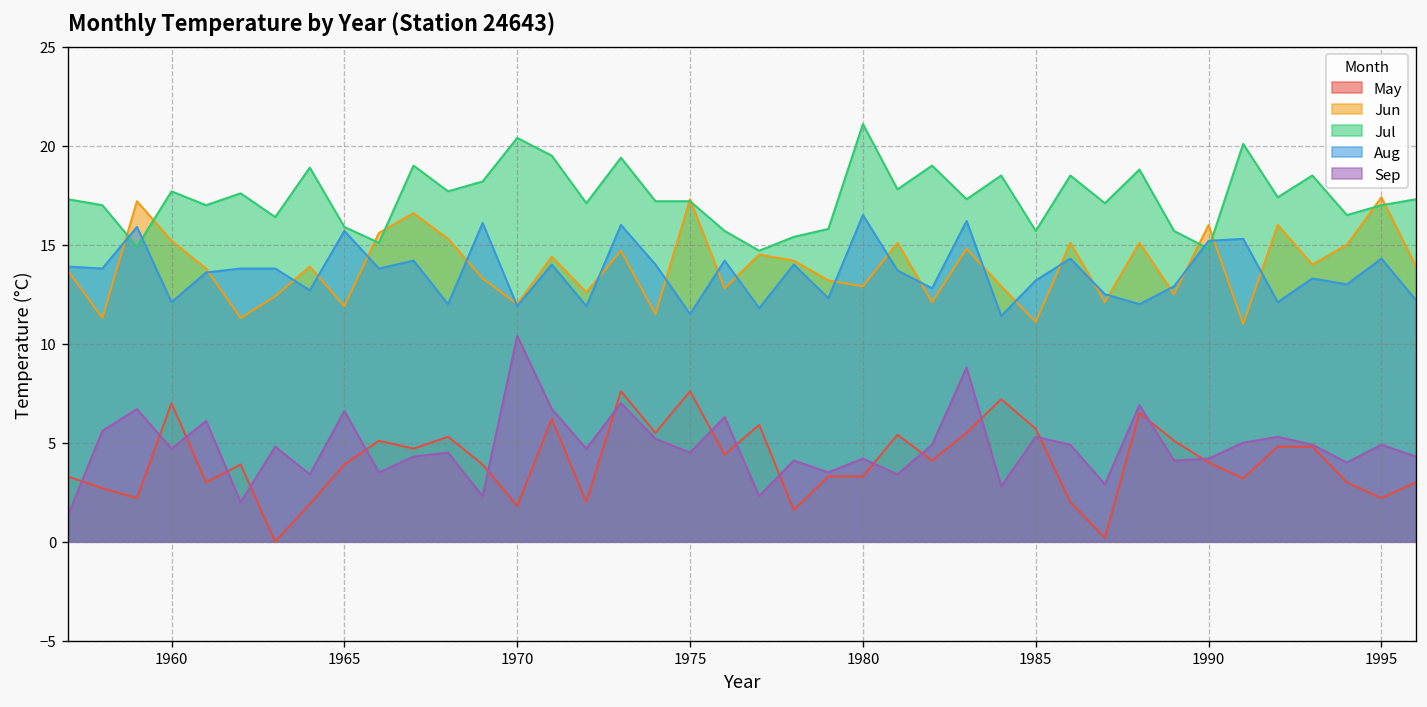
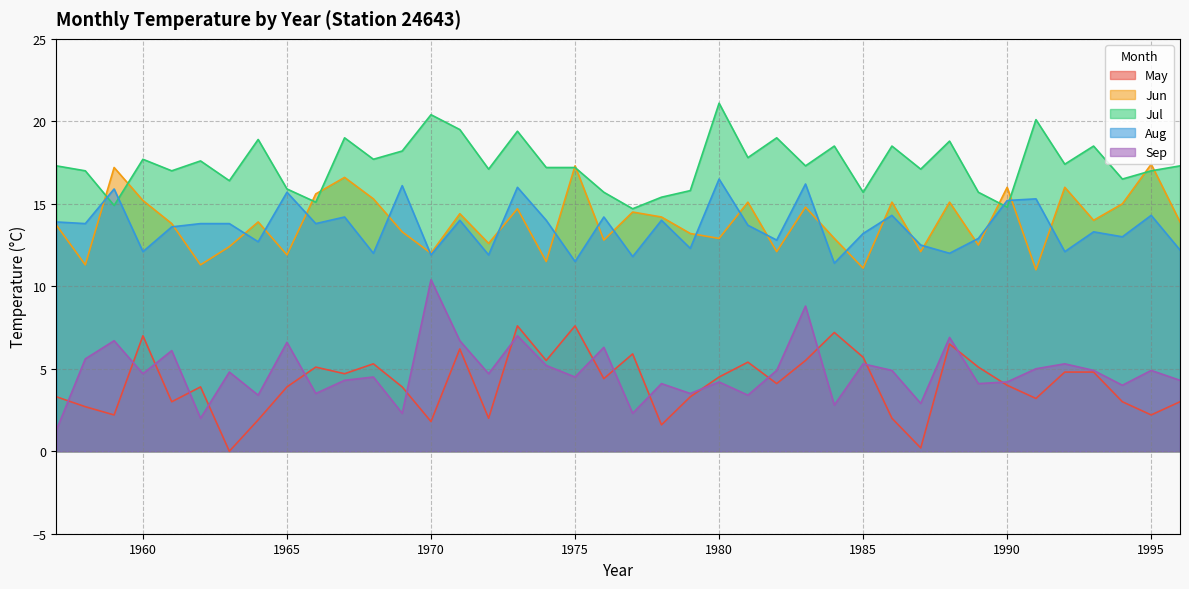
May, 1980: 3.3 -> 4.5
